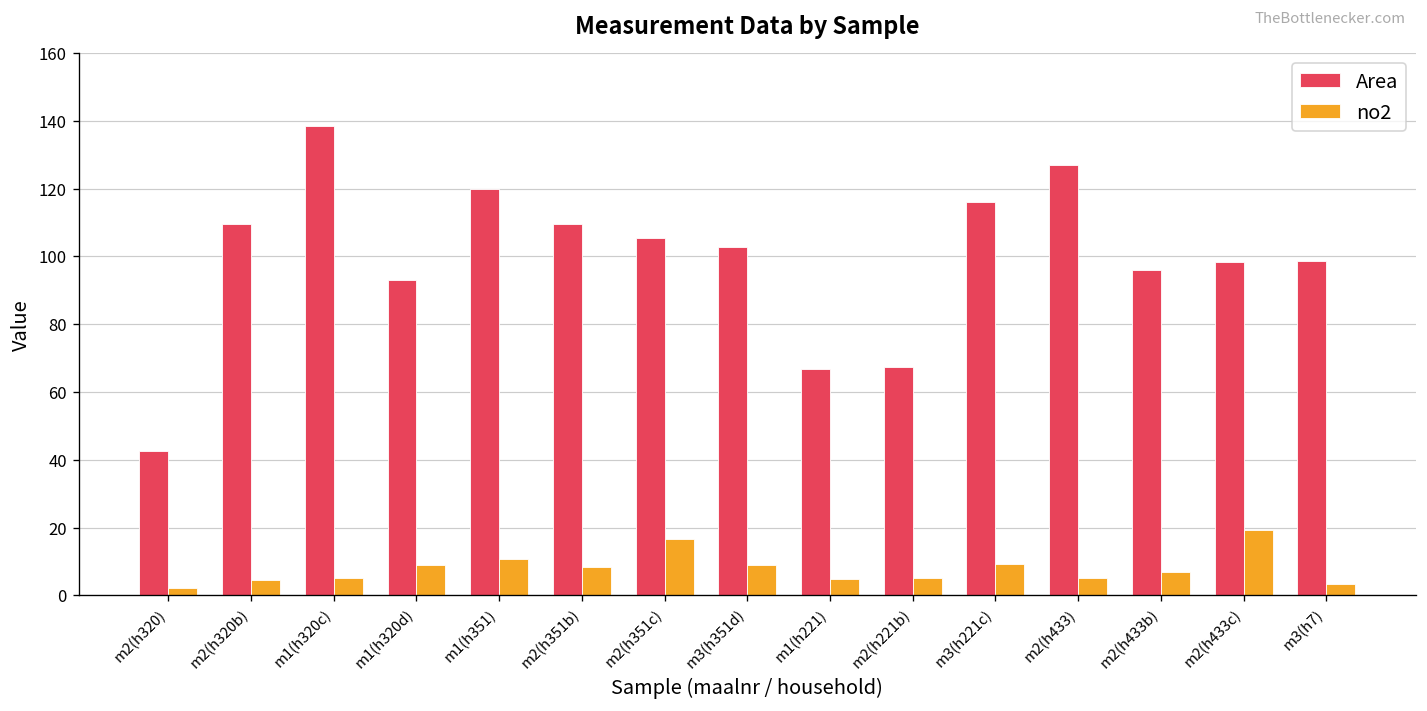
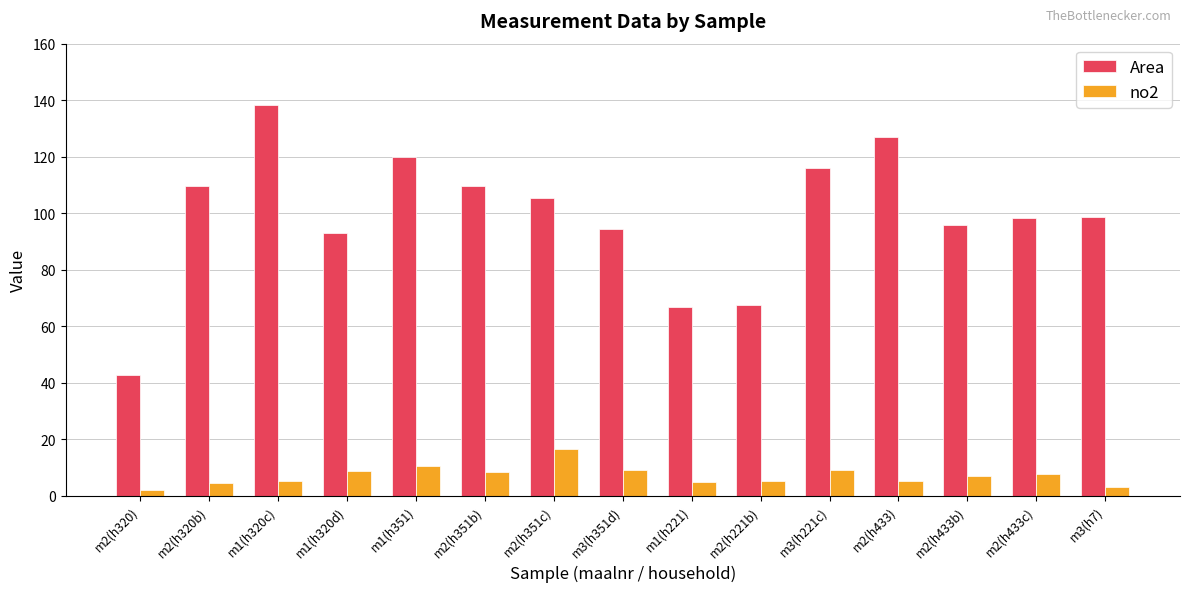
Area, m3(h351d): 103 -> 94
no2, m2(h433c): 19 -> 8
